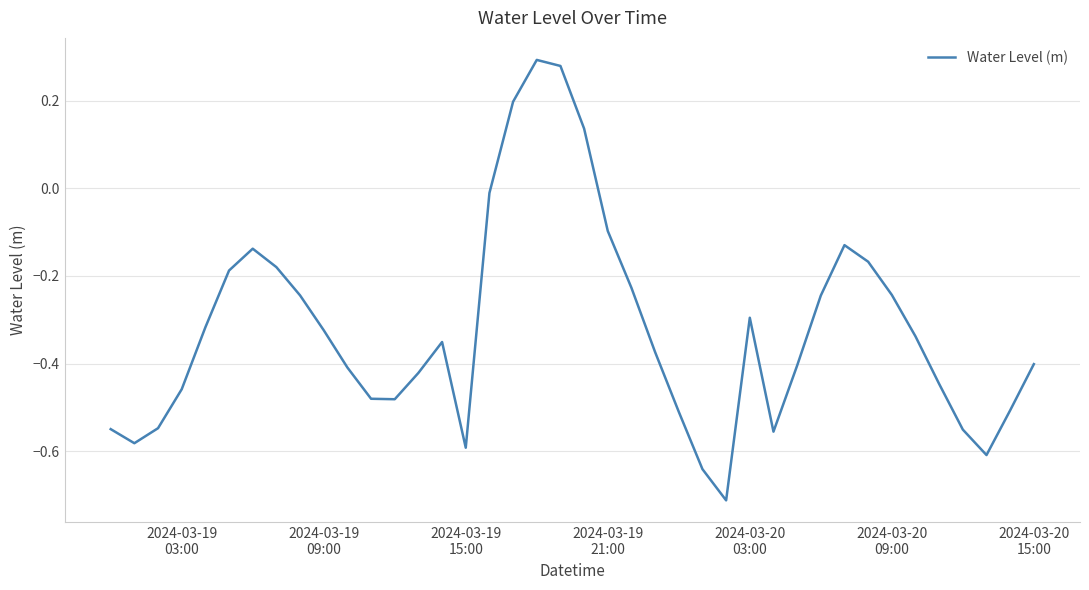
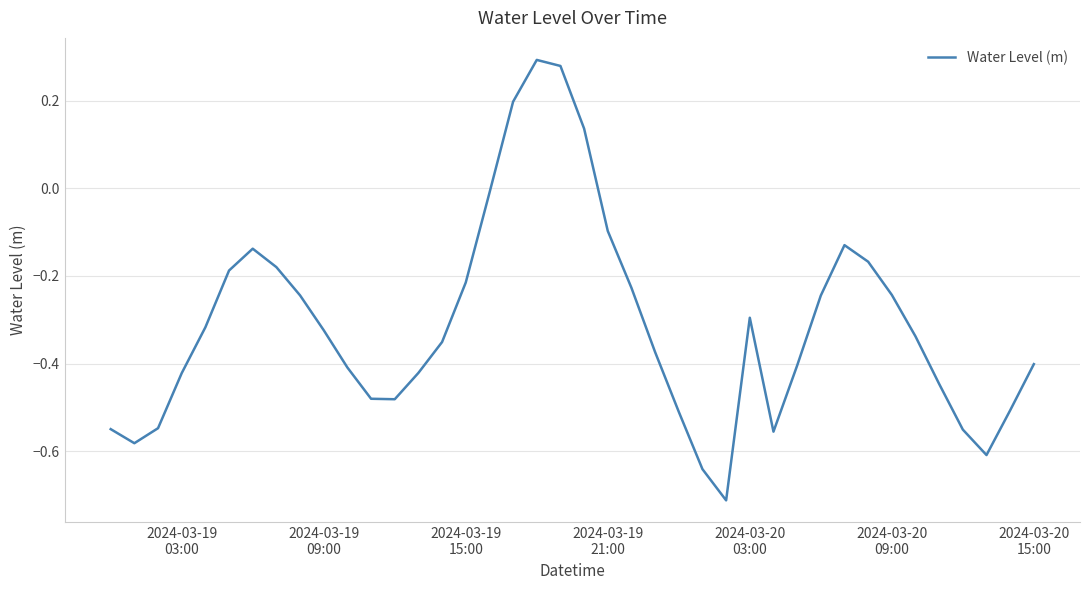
2024-03-19 03:00: -0.46 -> -0.42
2024-03-19 15:00: -0.59 -> -0.21
